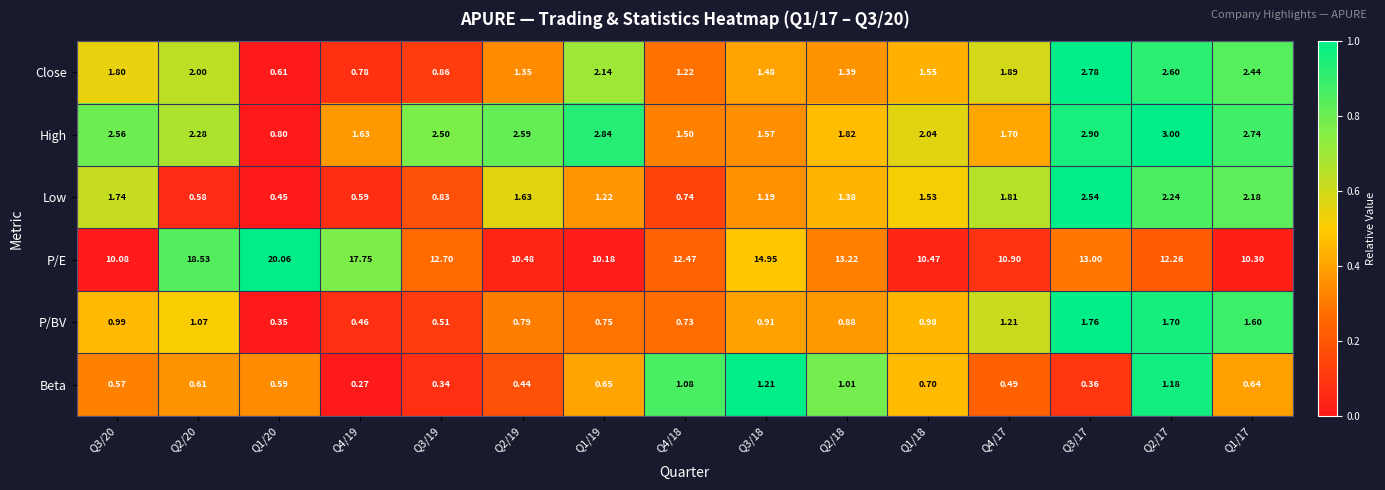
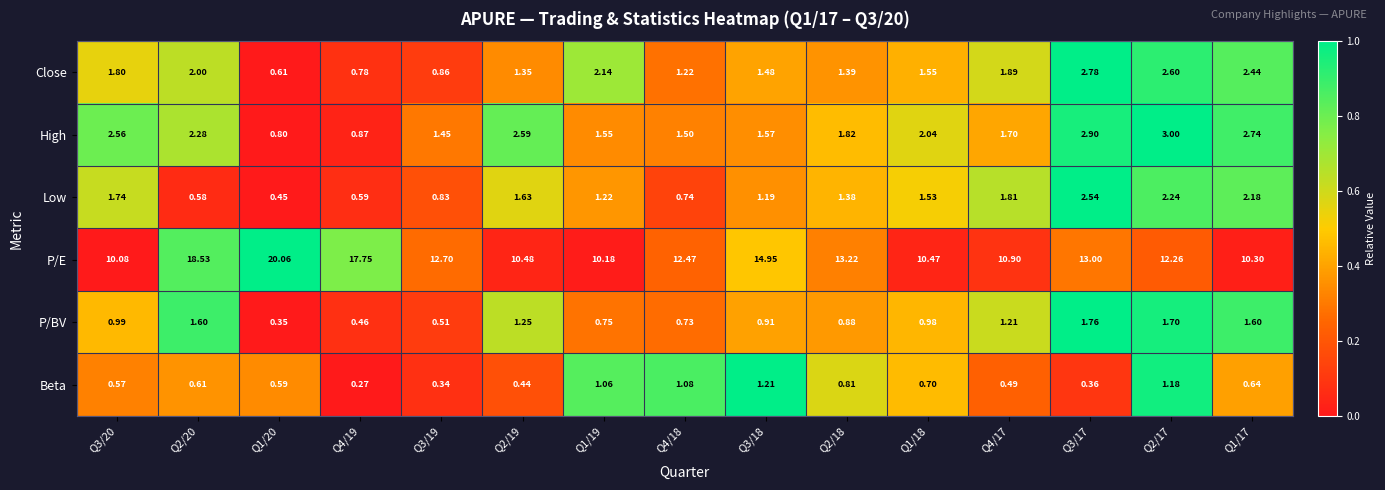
High, Q4/19: 1.63 -> 0.87
High, Q3/19: 2.50 -> 1.45
High, Q1/19: 2.84 -> 1.55
P/BV, Q2/20: 1.07 -> 1.60
P/BV, Q2/19: 0.79 -> 1.25
Beta, Q1/19: 0.65 -> 1.06
Beta, Q2/18: 1.01 -> 0.81
